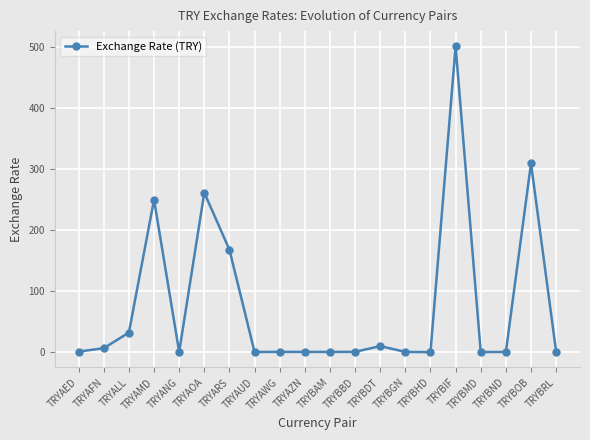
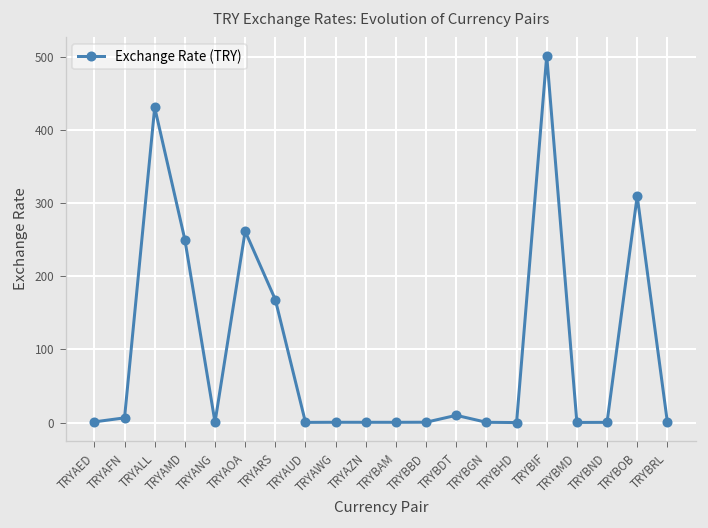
TRYALL: 30 -> 430
